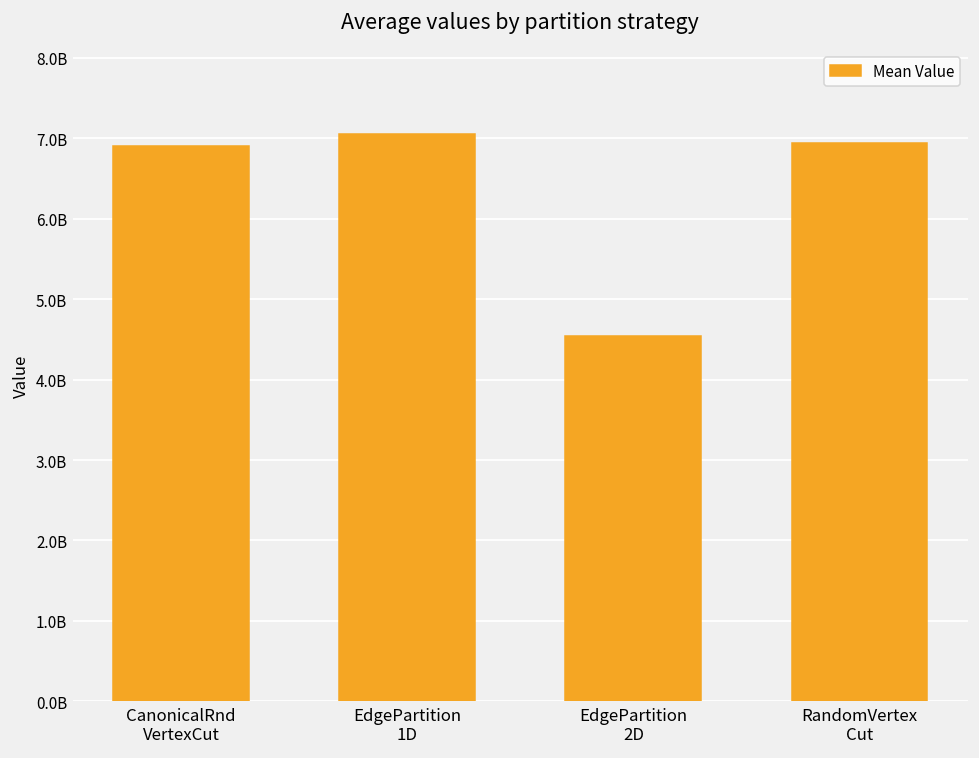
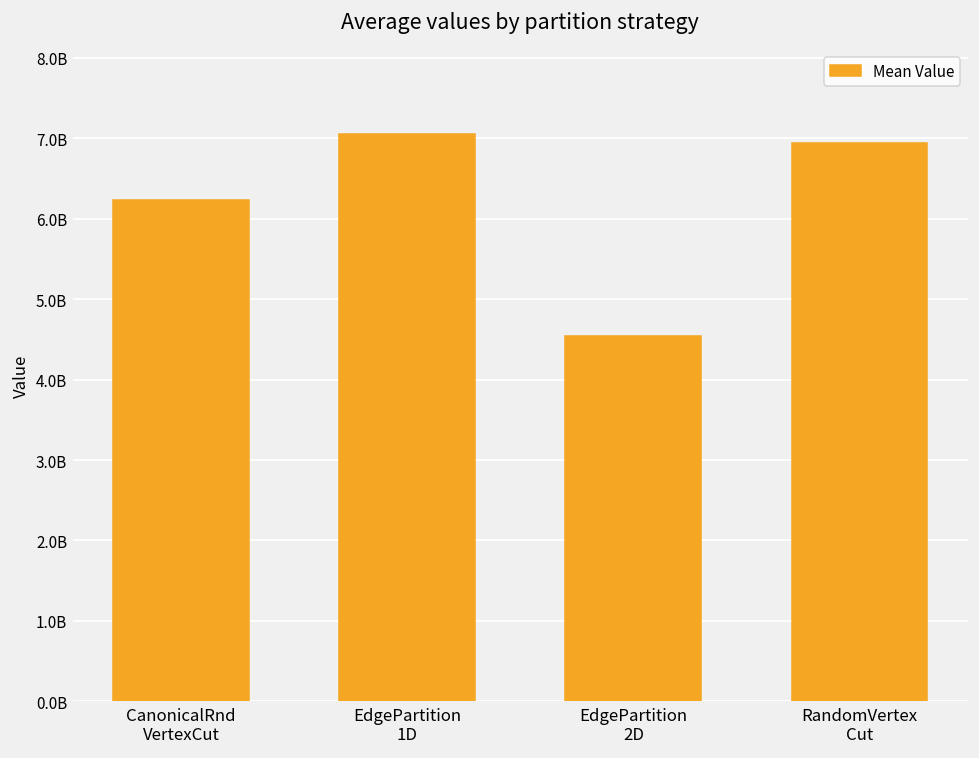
CanonicalRnd VertexCut: 6900000000 -> 6200000000
